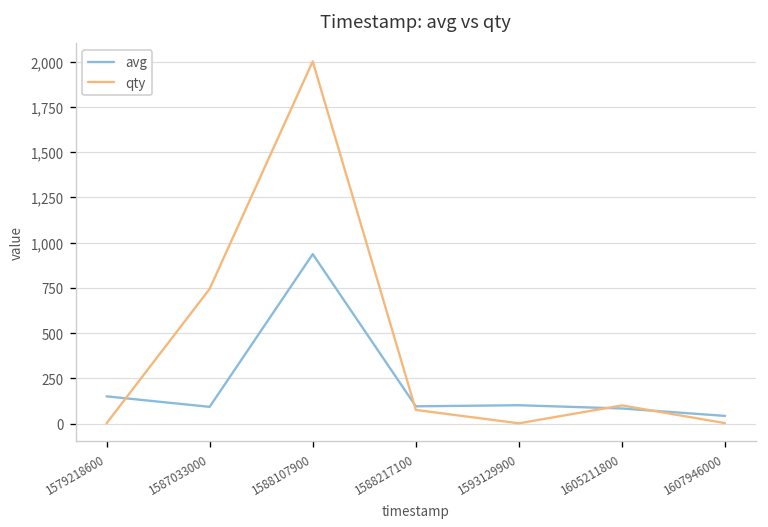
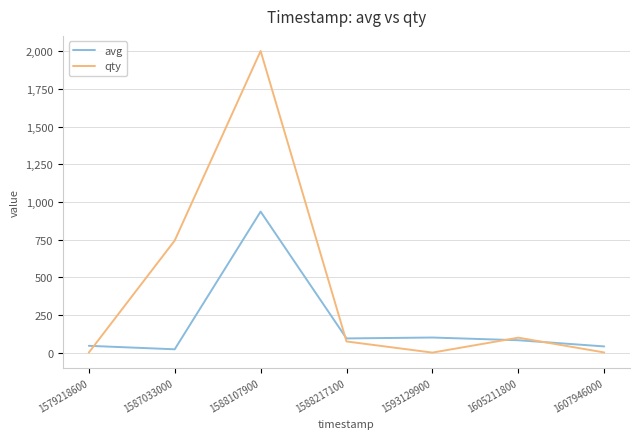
avg, 1579218600: 150 -> 50
avg, 1587033000: 90 -> 20
